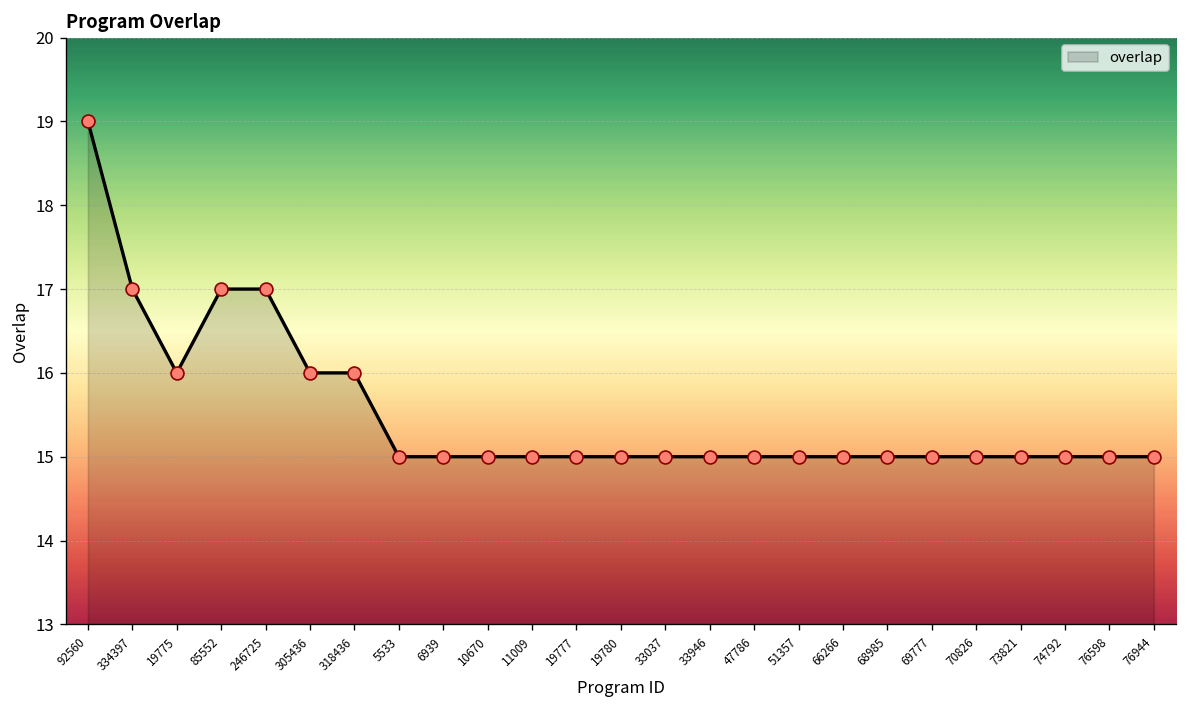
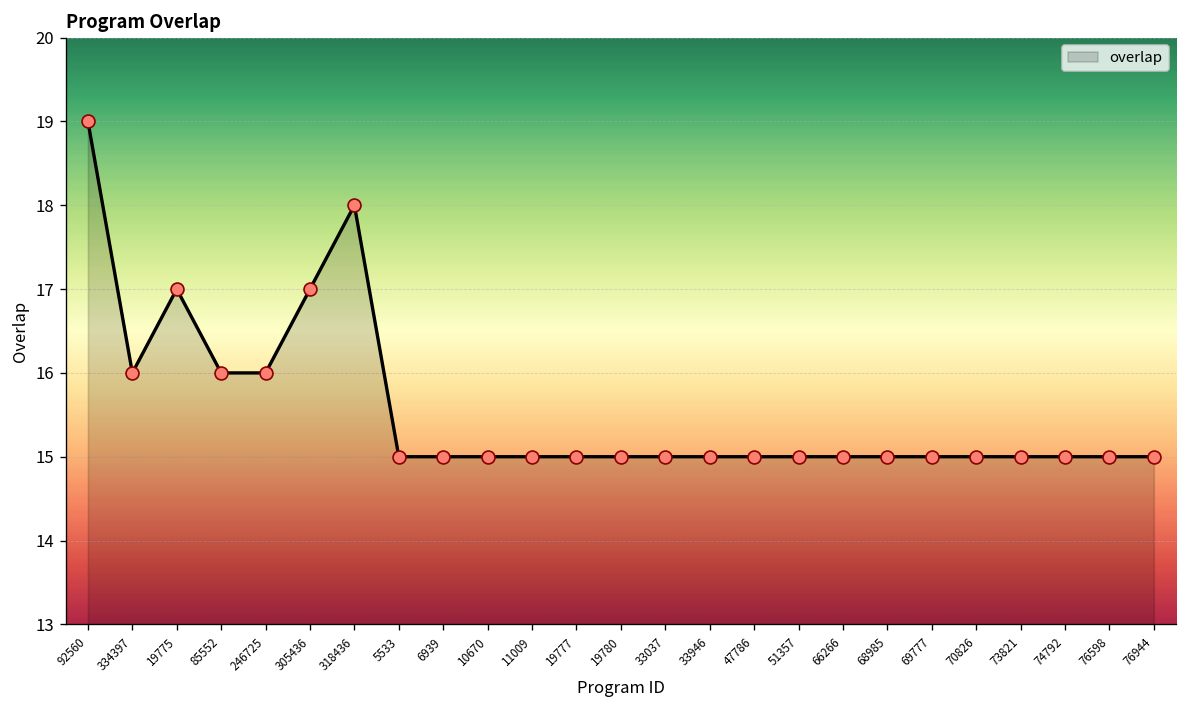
334397: 17 -> 16
19775: 16 -> 17
85552: 17 -> 16
246725: 17 -> 16
305436: 16 -> 17
318436: 16 -> 18
